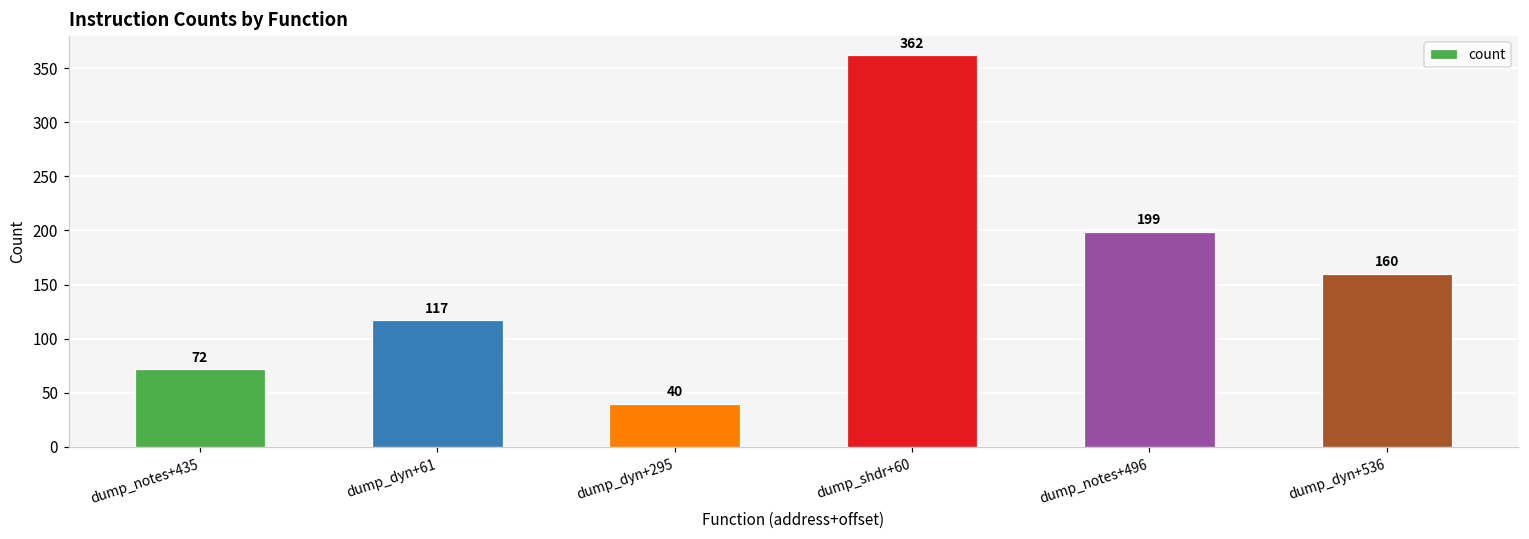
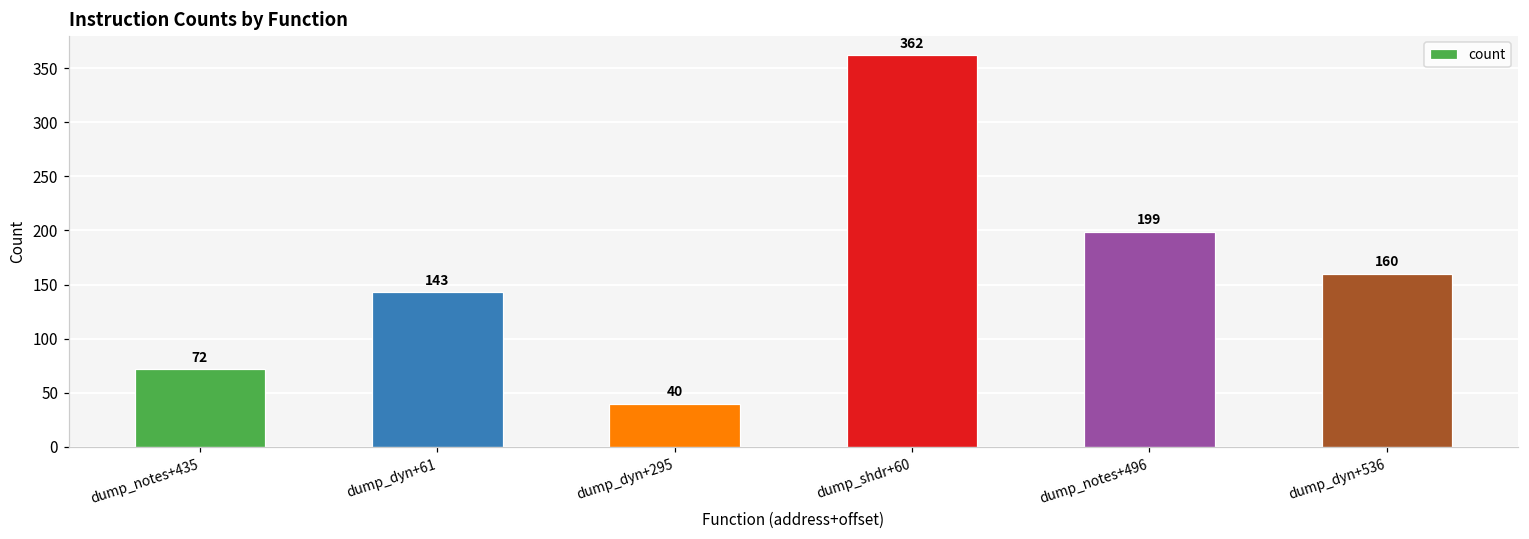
dump_dyn+61: 117 -> 143
